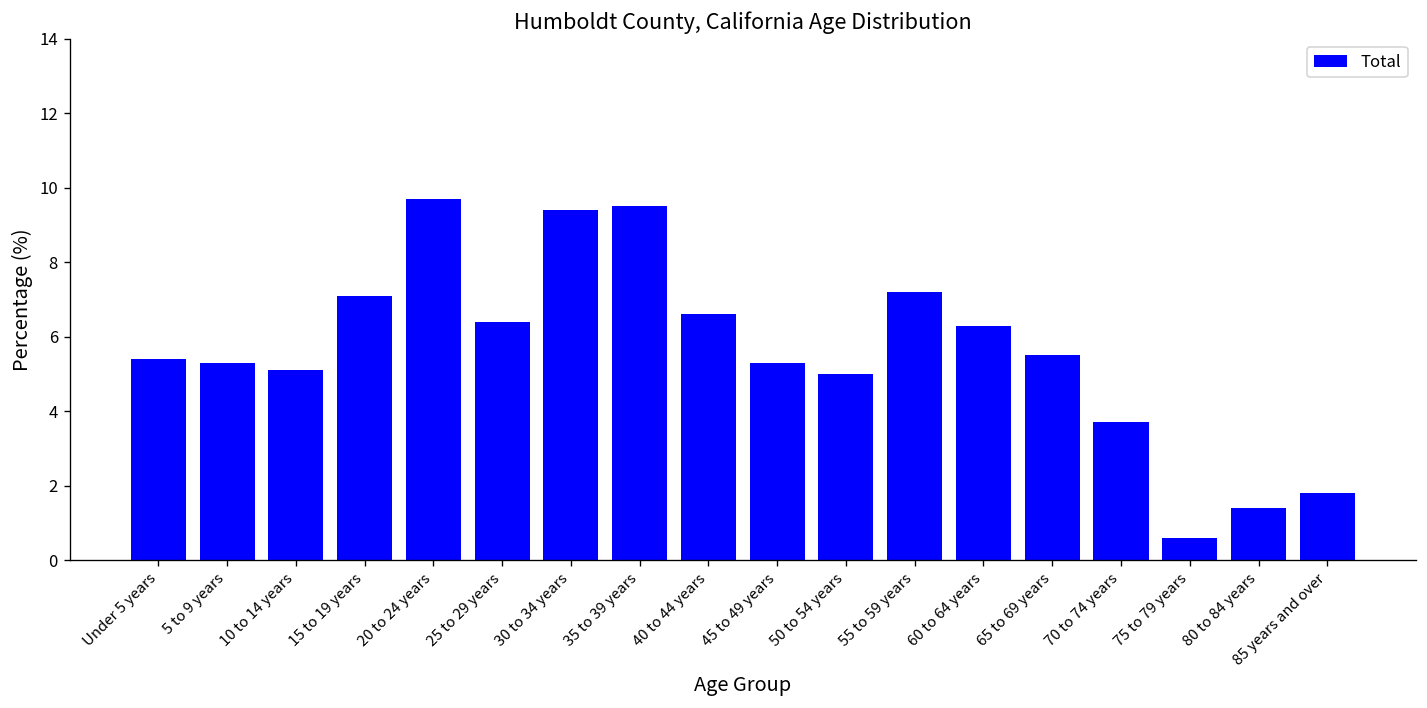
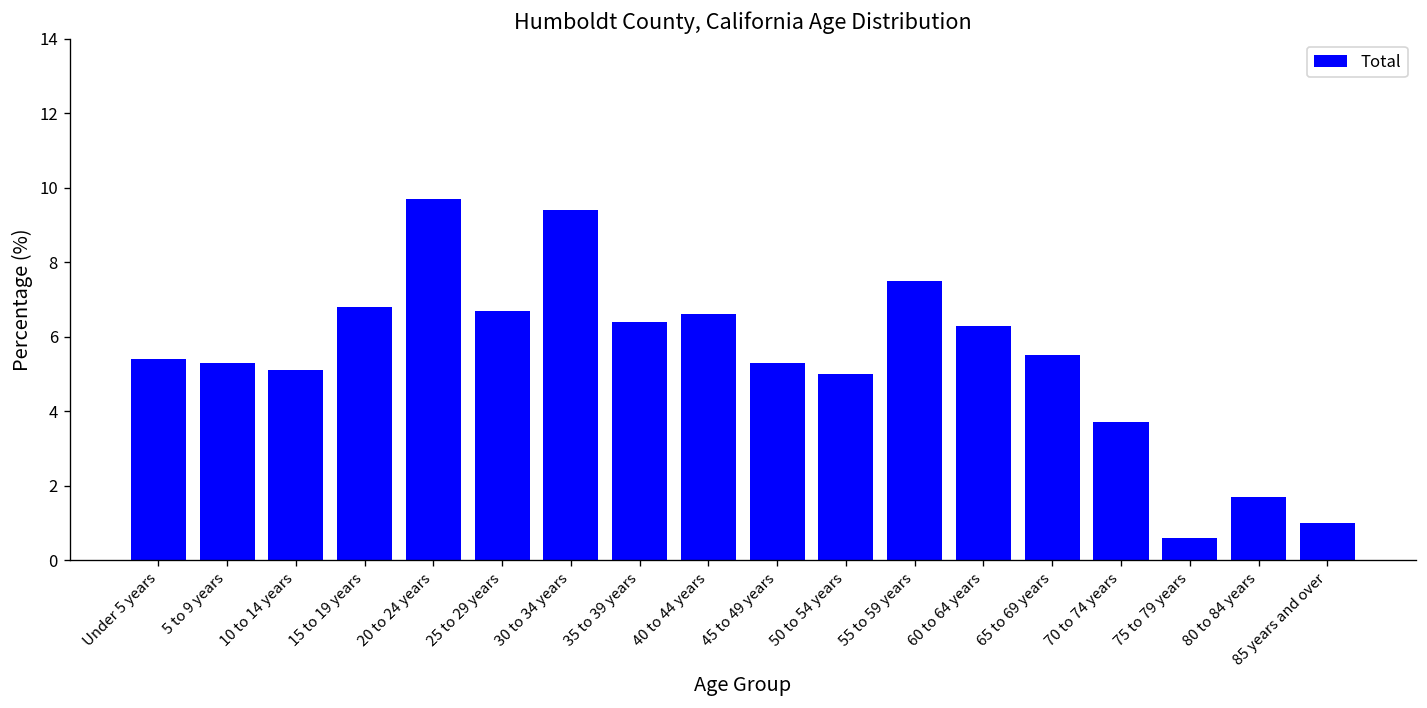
15 to 19 years: 7.1 -> 6.8
25 to 29 years: 6.4 -> 6.7
35 to 39 years: 9.5 -> 6.4
55 to 59 years: 7.2 -> 7.5
80 to 84 years: 1.4 -> 1.7
85 years and over: 1.8 -> 1.0
